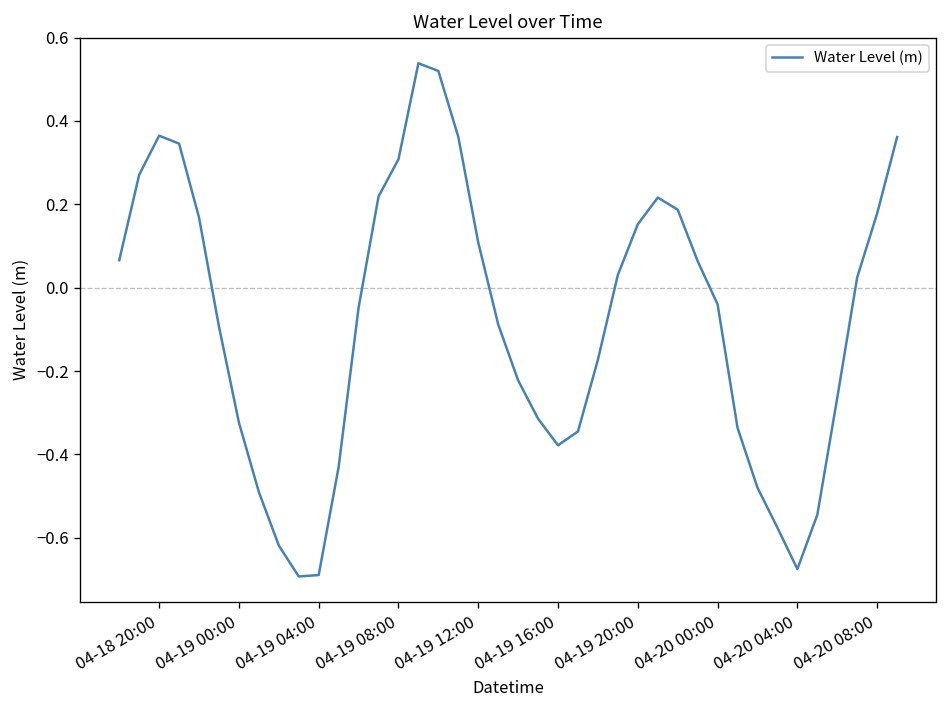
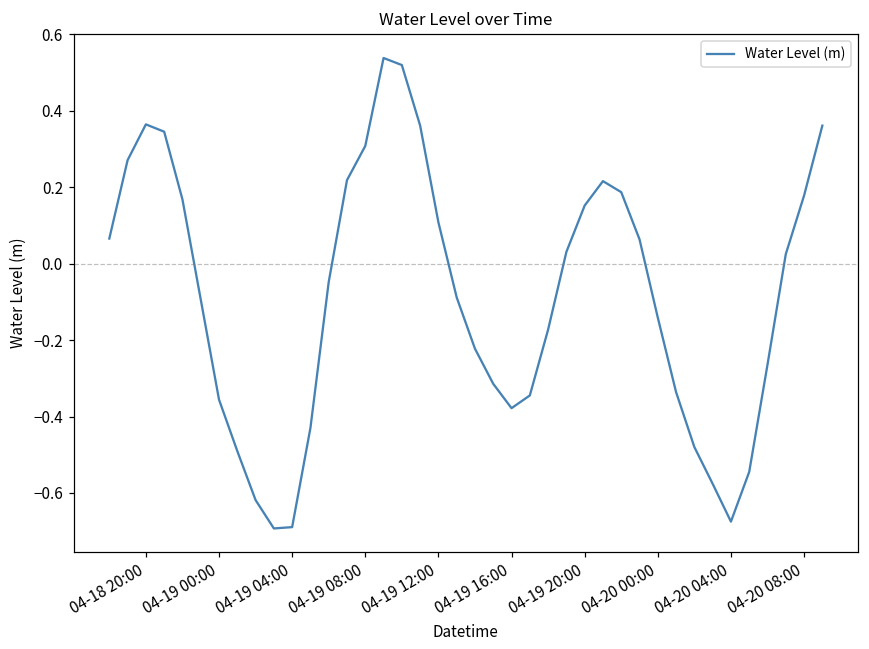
04-19 00:00: -0.32 -> -0.36
04-20 00:00: -0.04 -> -0.14
